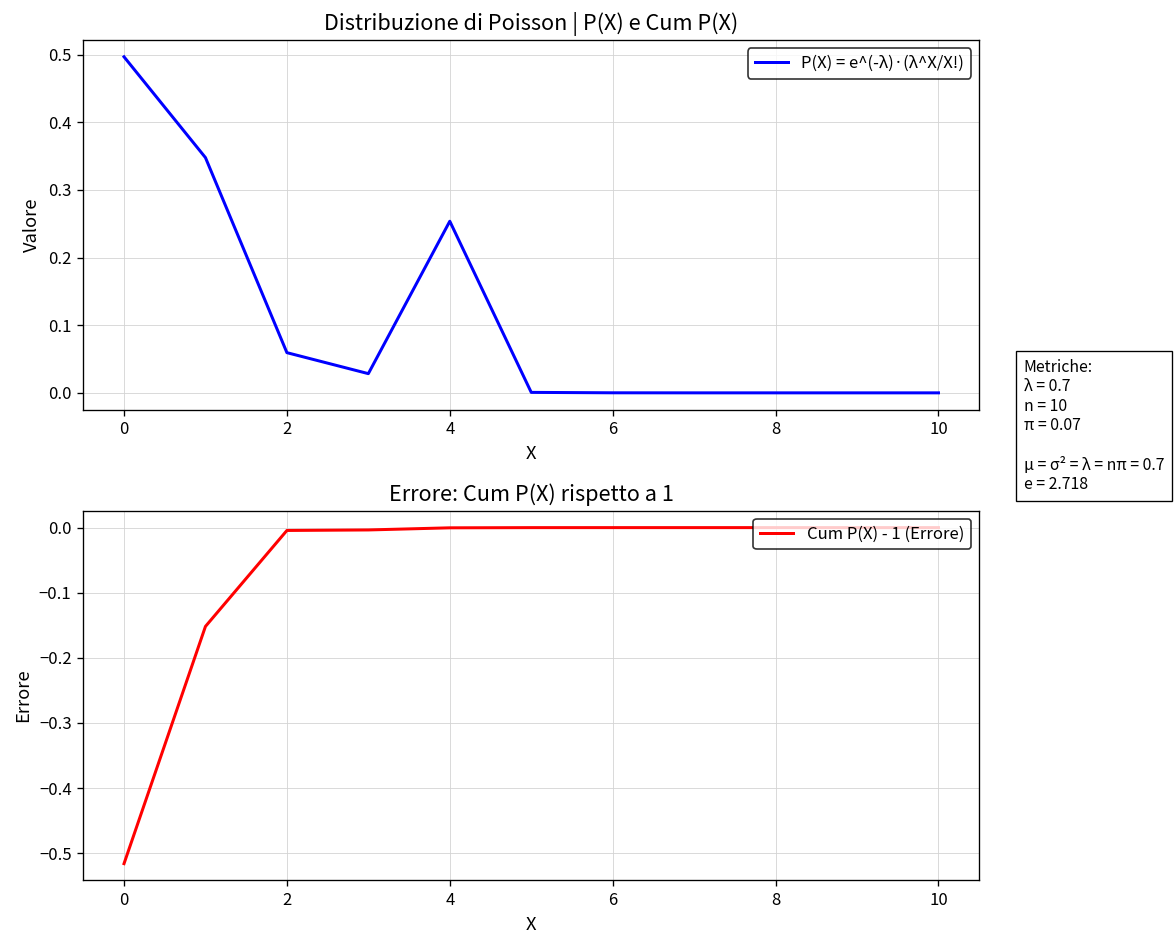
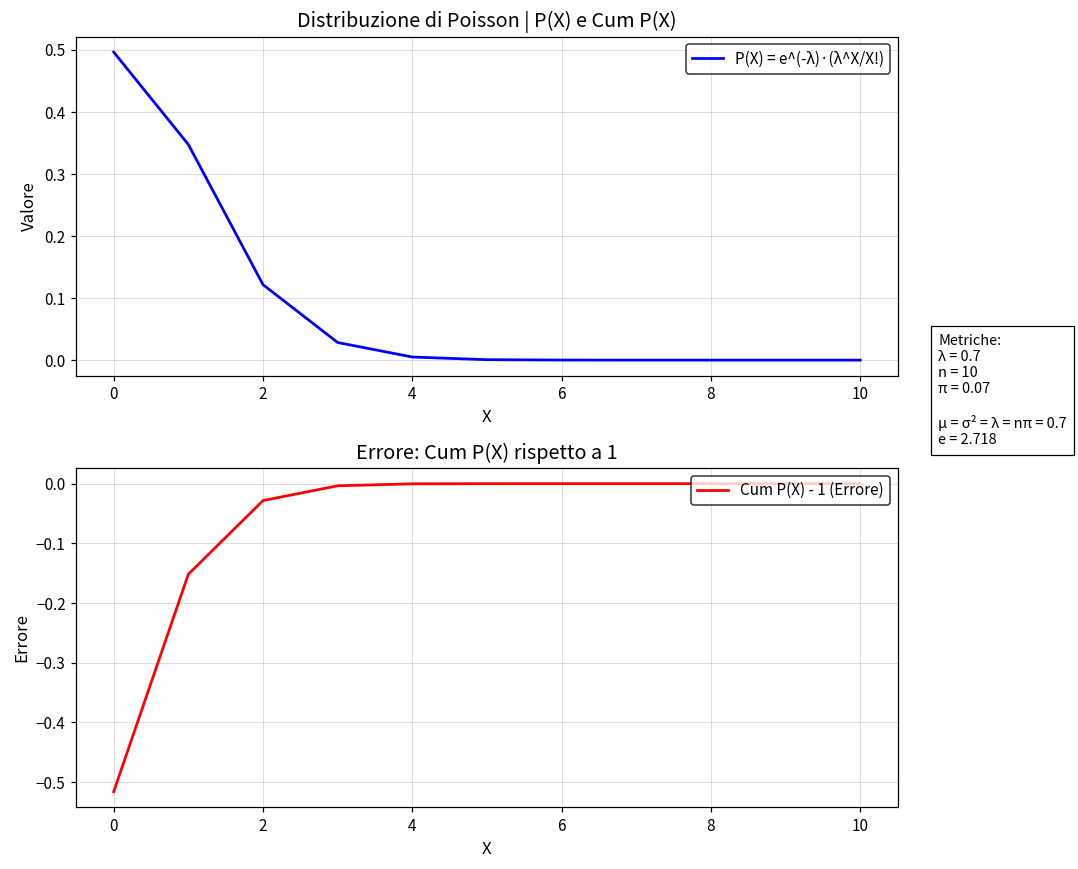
Distribuzione di Poisson | P(X) e Cum P(X), 2: 0.06 -> 0.12
Distribuzione di Poisson | P(X) e Cum P(X), 4: 0.25 -> 0.00
Errore: Cum P(X) rispetto a 1, 2: 0.00 -> -0.03
